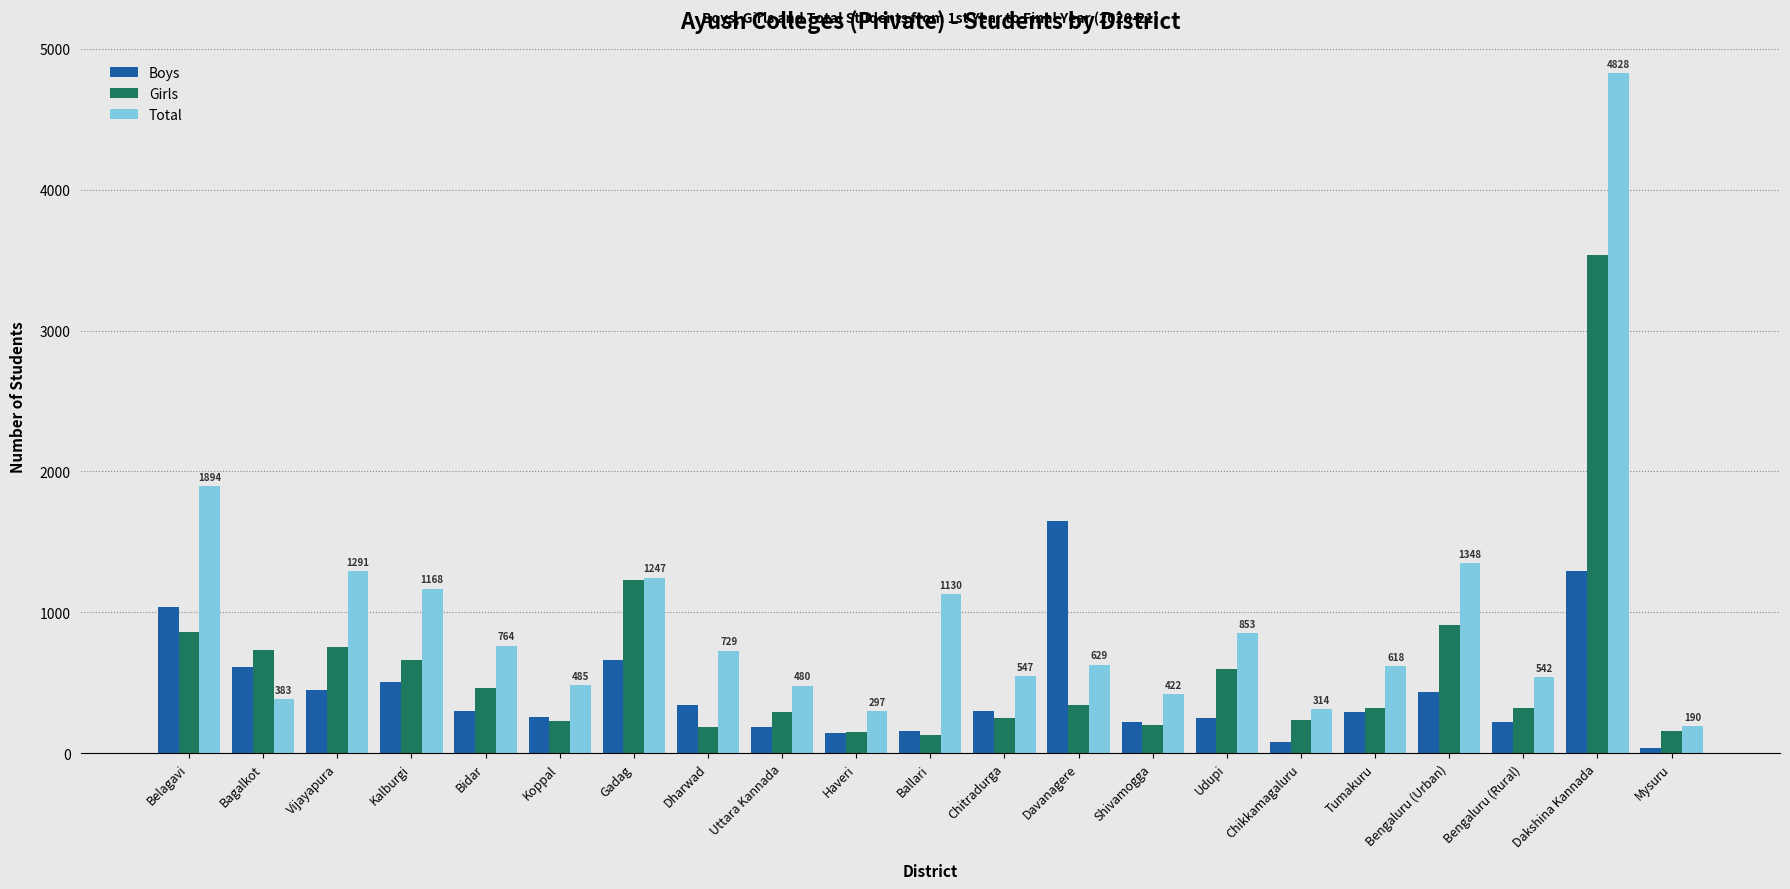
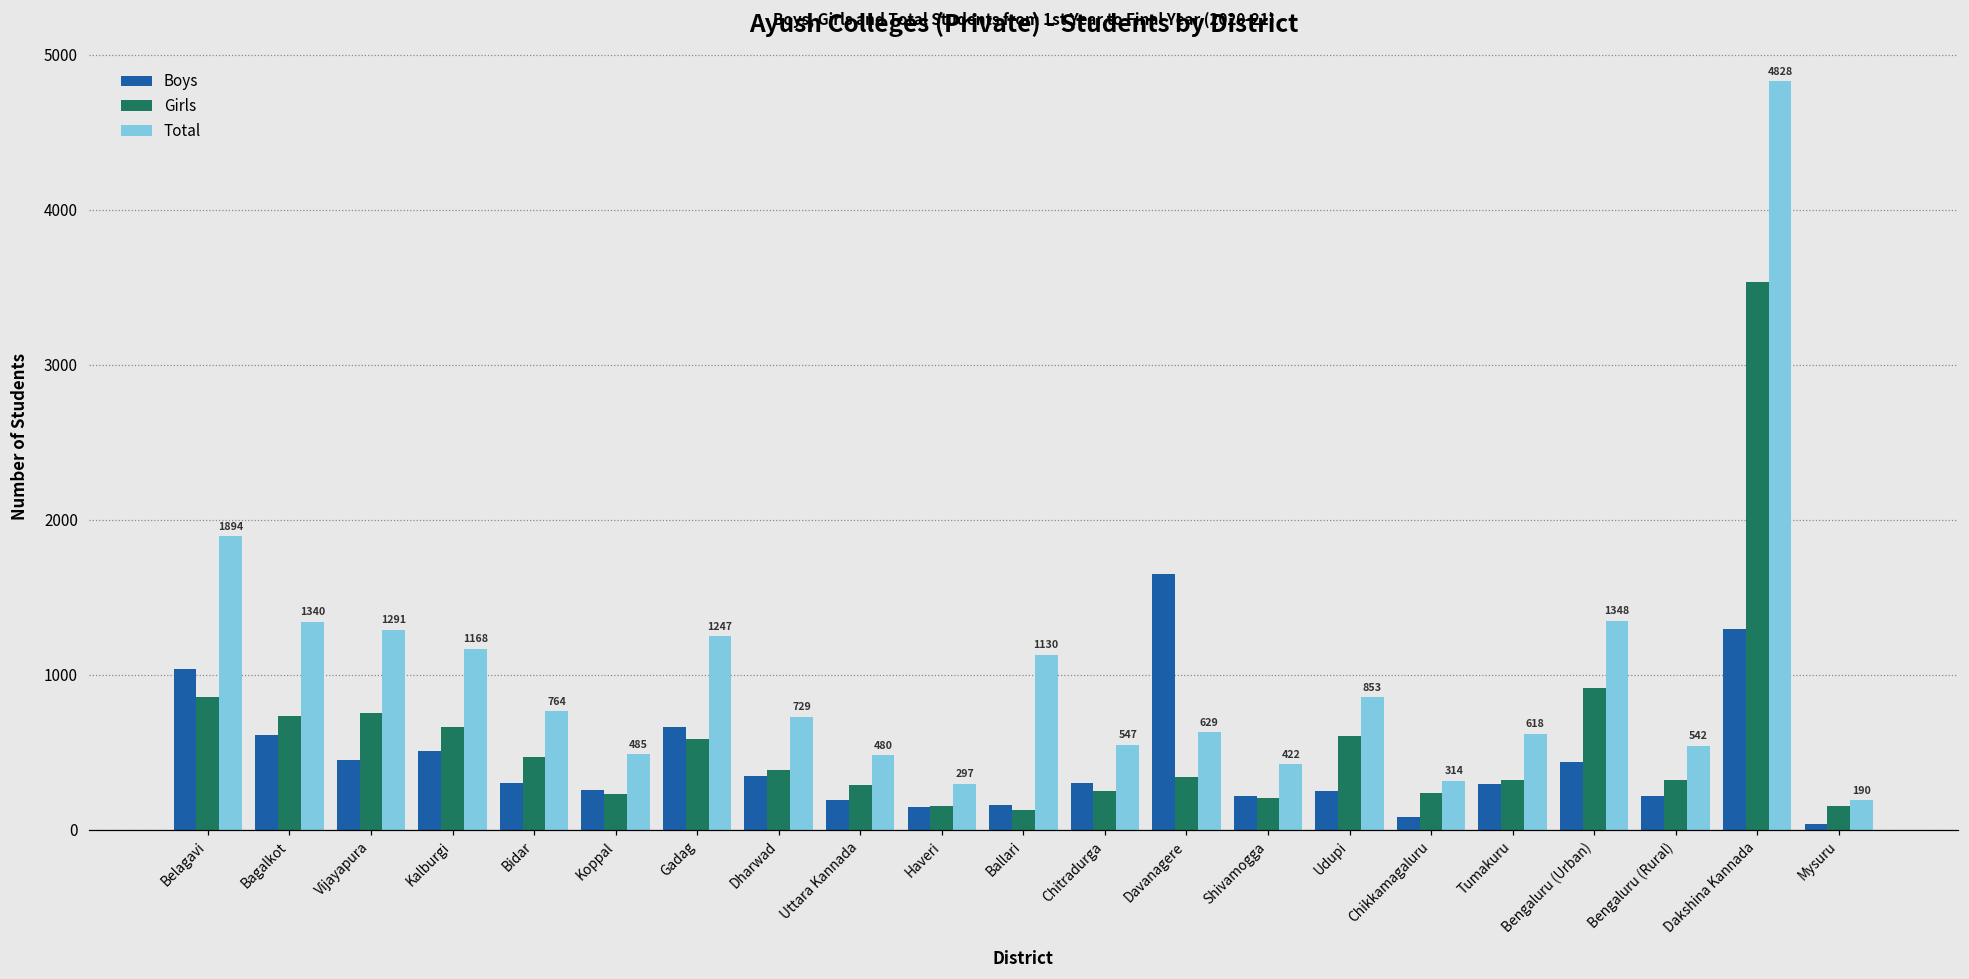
Total, Bagalkot: 383 -> 1340
Girls, Gadag: 1230 -> 590
Girls, Dharwad: 190 -> 390
